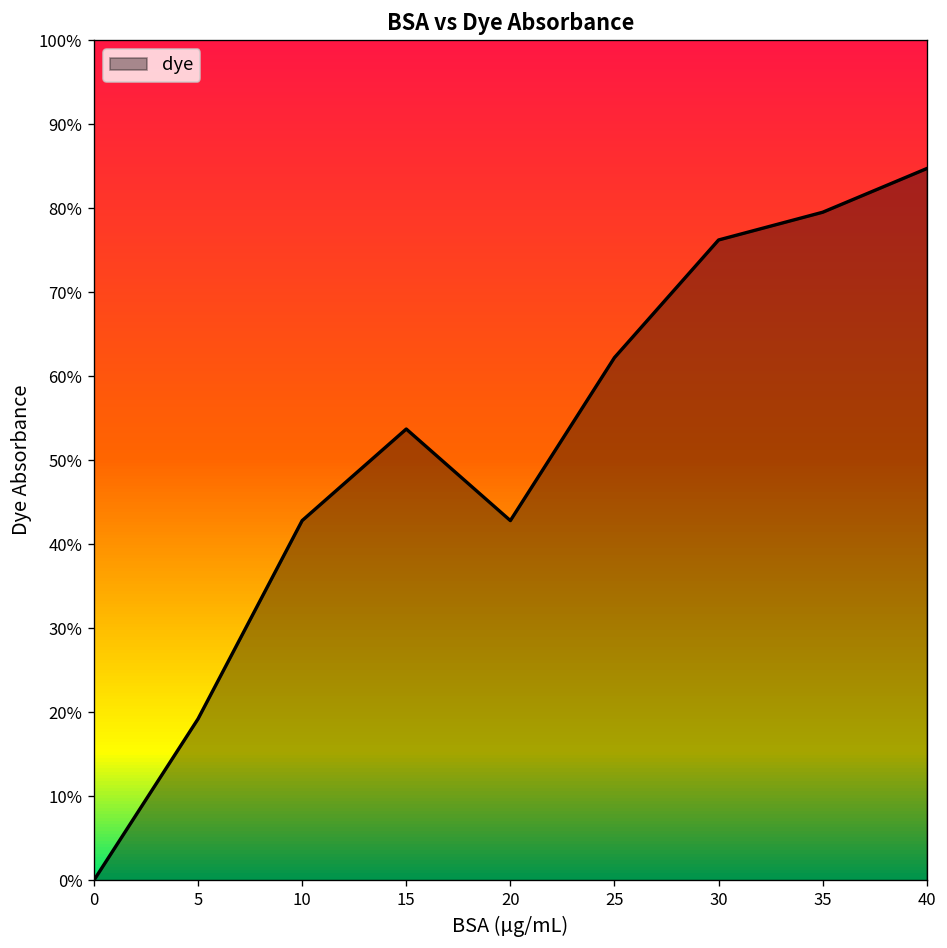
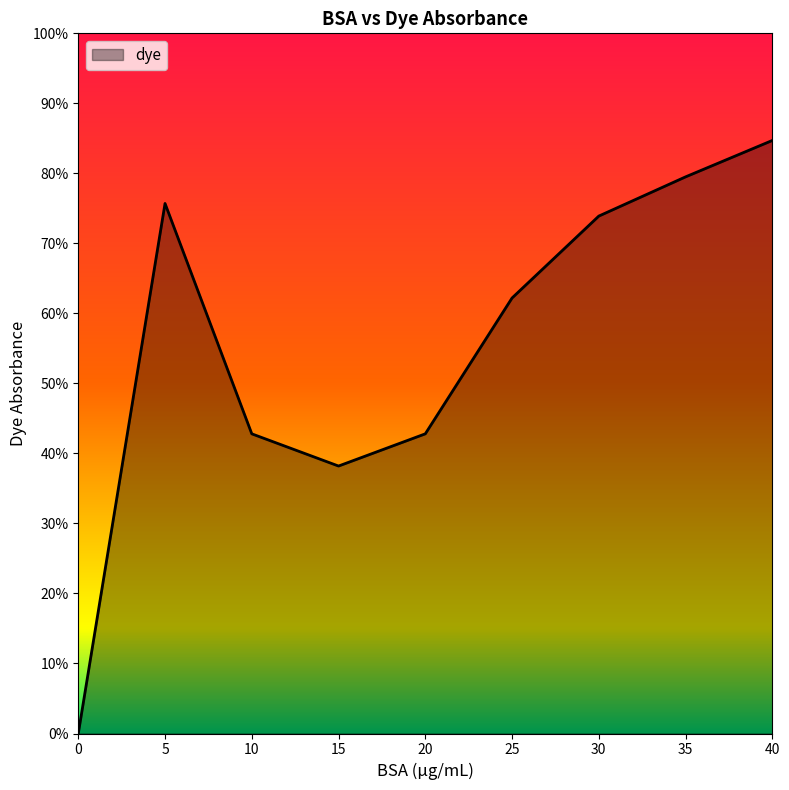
5: 19% -> 76%
15: 54% -> 38%
30: 76% -> 74%
